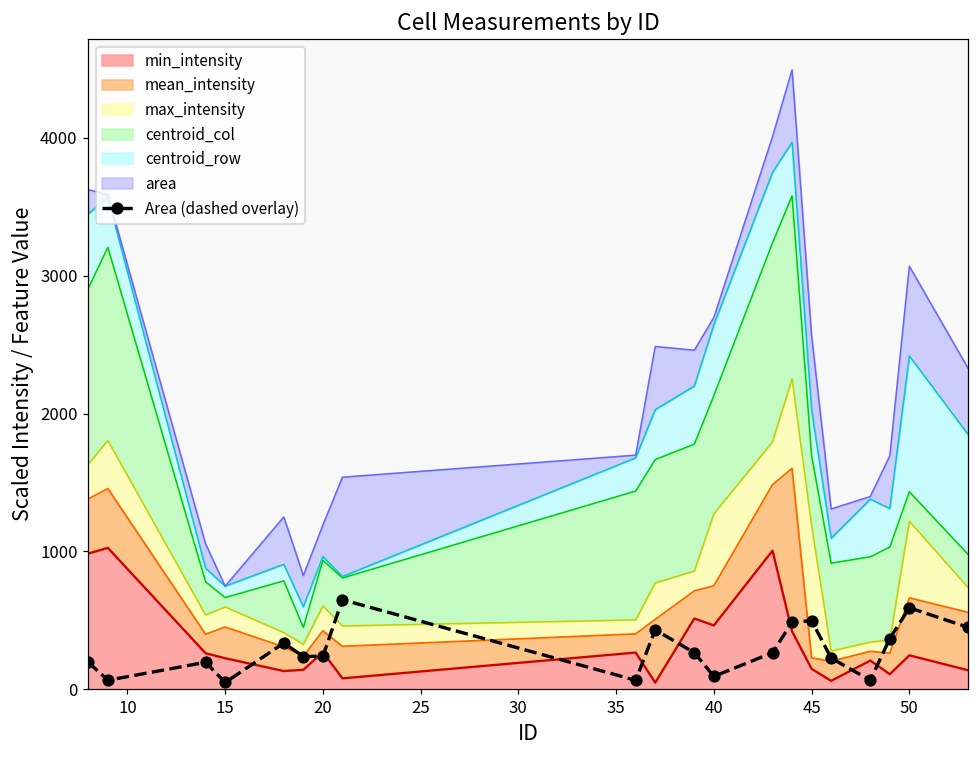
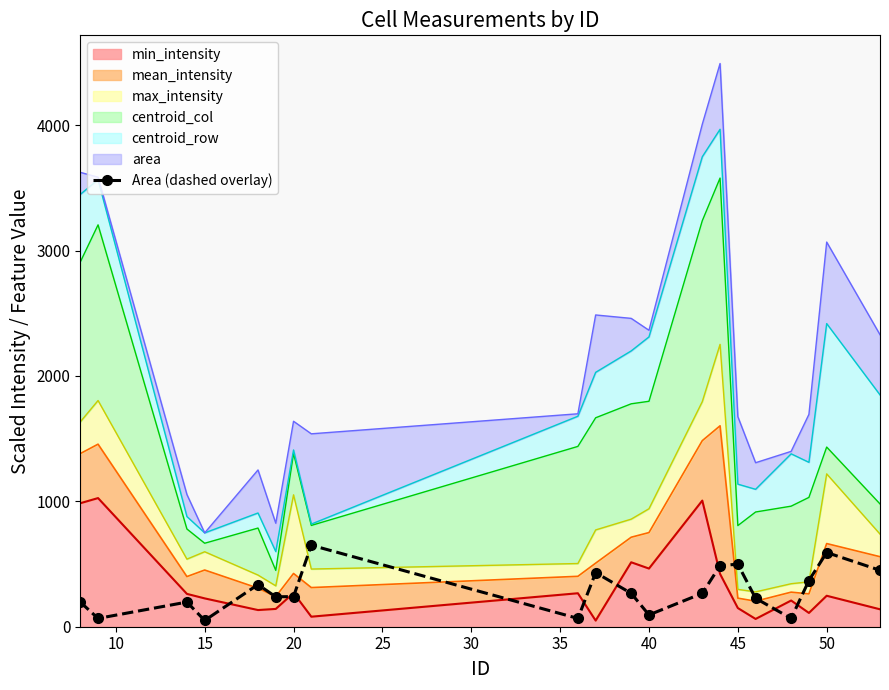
max_intensity, 20: 610 -> 1050
max_intensity, 40: 1270 -> 940
max_intensity, 45: 1190 -> 300
